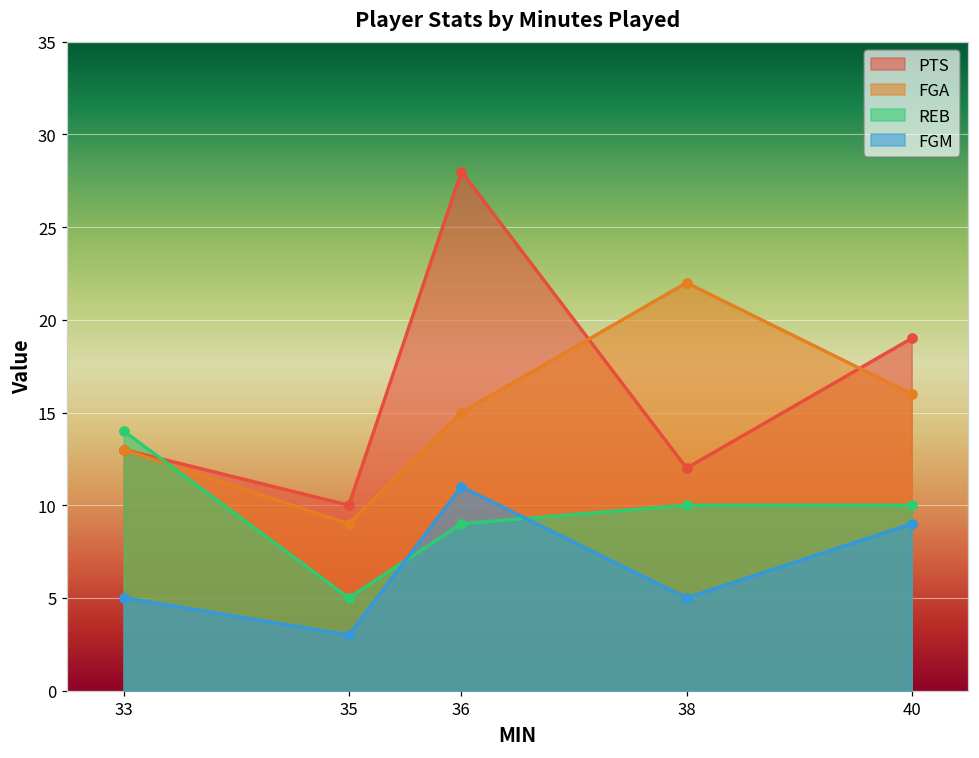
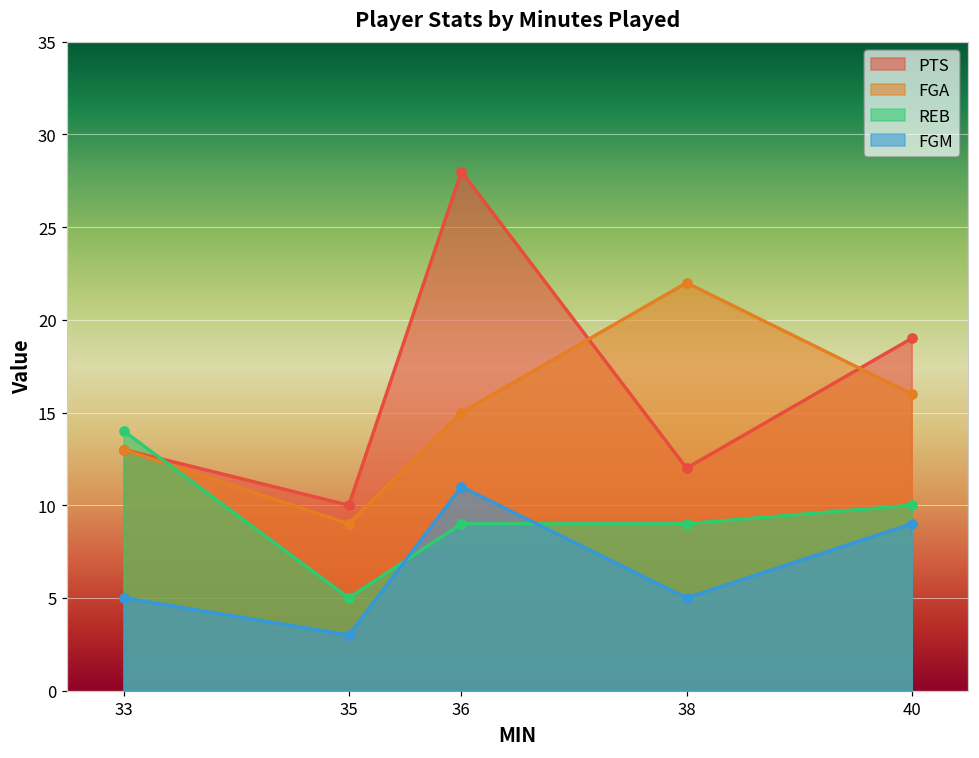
REB, 38: 10 -> 9
